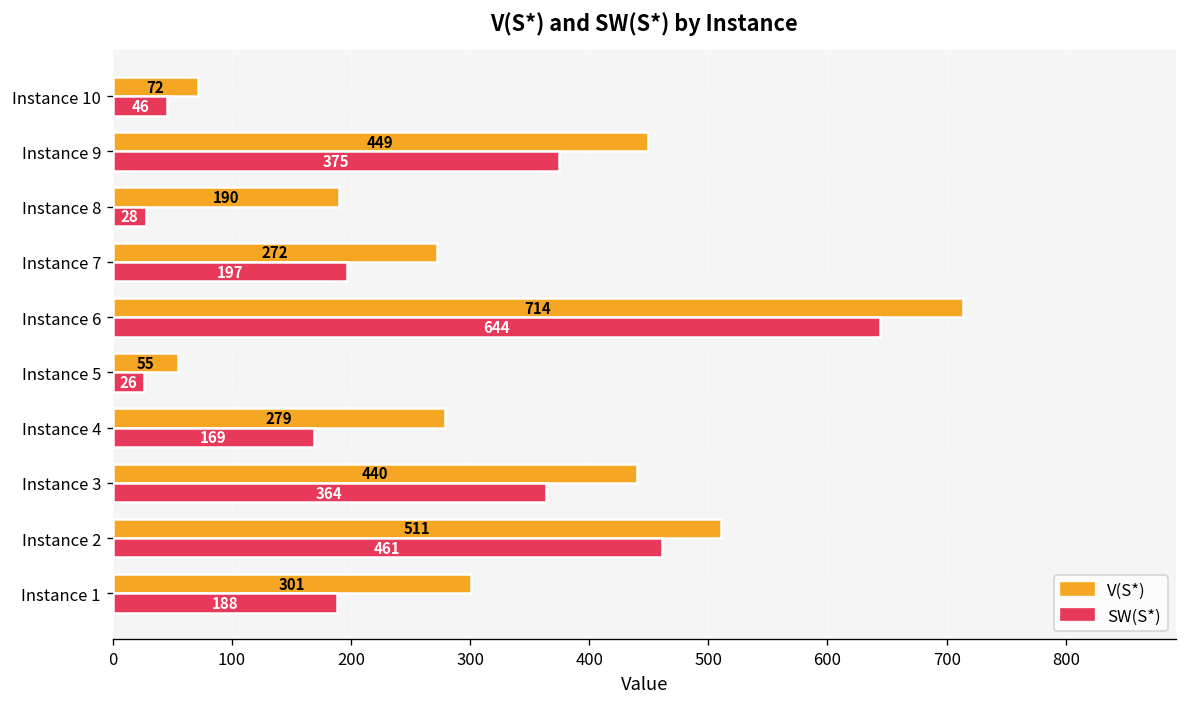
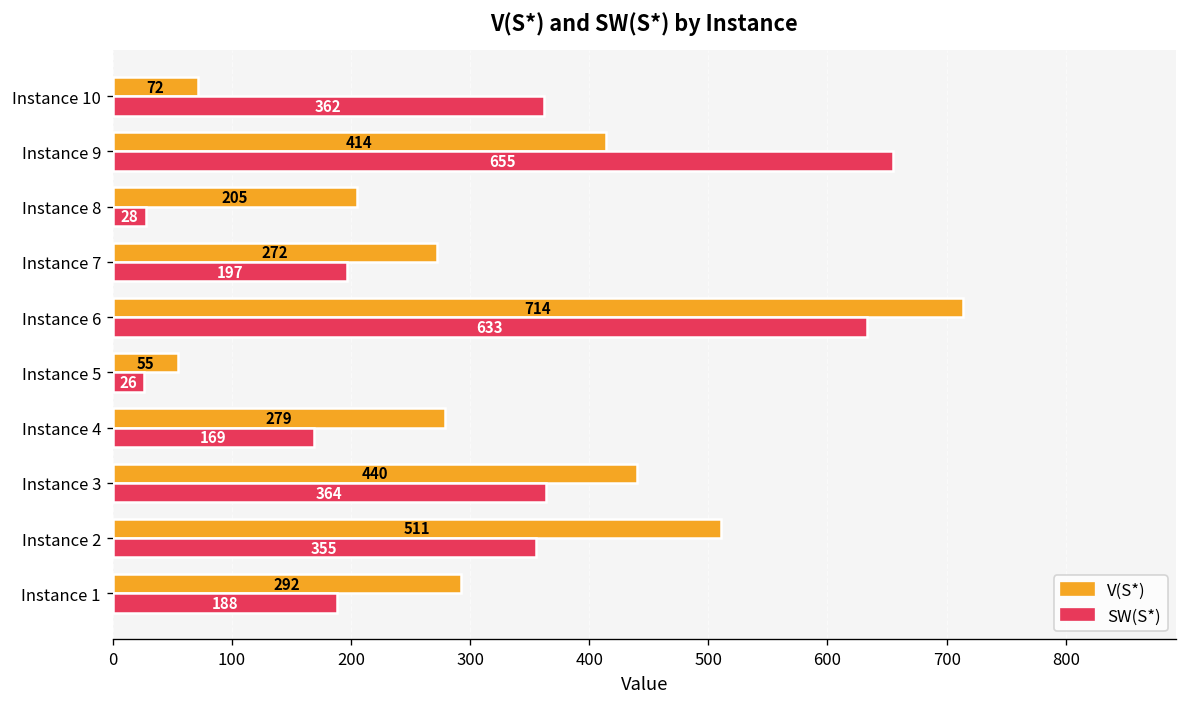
SW(S*), Instance 10: 46 -> 362
V(S*), Instance 9: 449 -> 414
SW(S*), Instance 9: 375 -> 655
V(S*), Instance 8: 190 -> 205
SW(S*), Instance 6: 644 -> 633
SW(S*), Instance 2: 461 -> 355
V(S*), Instance 1: 301 -> 292
